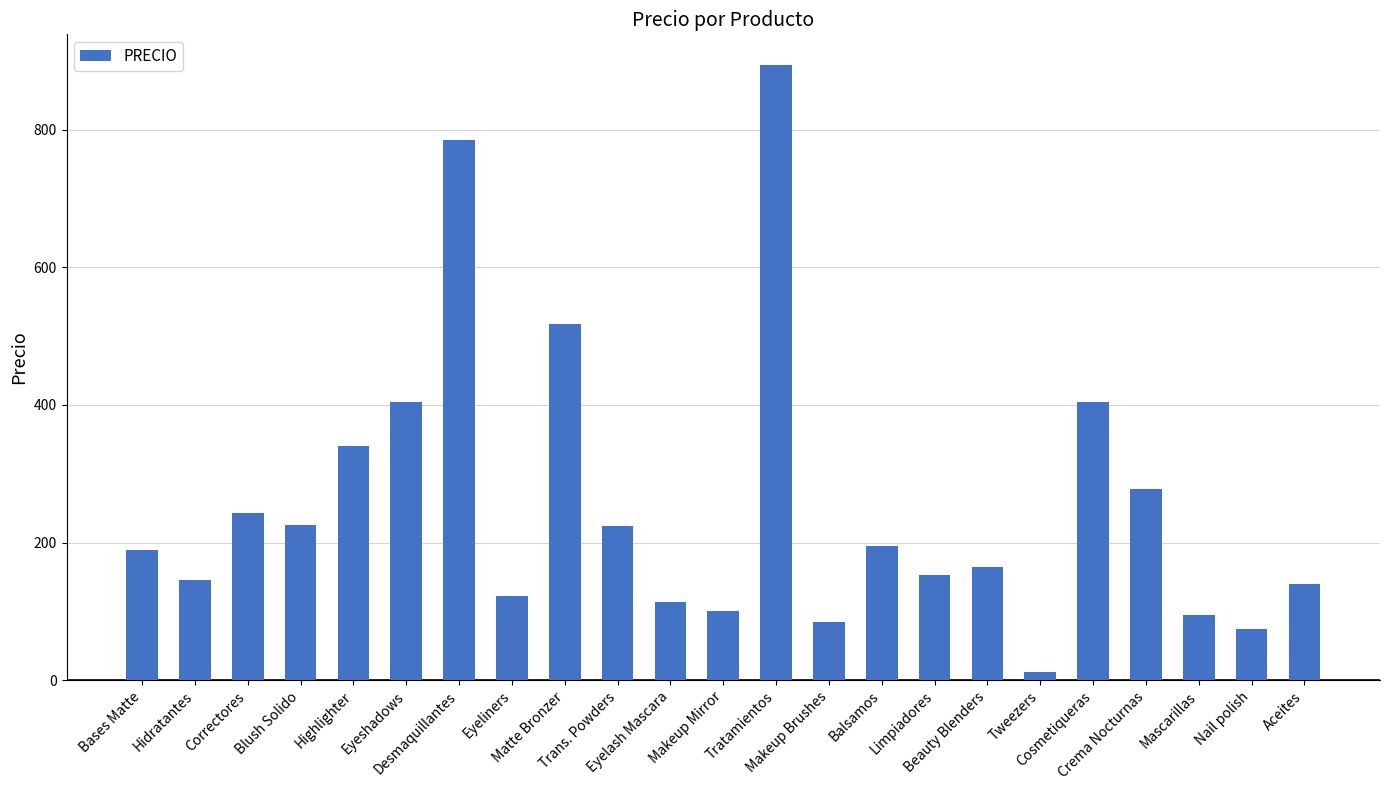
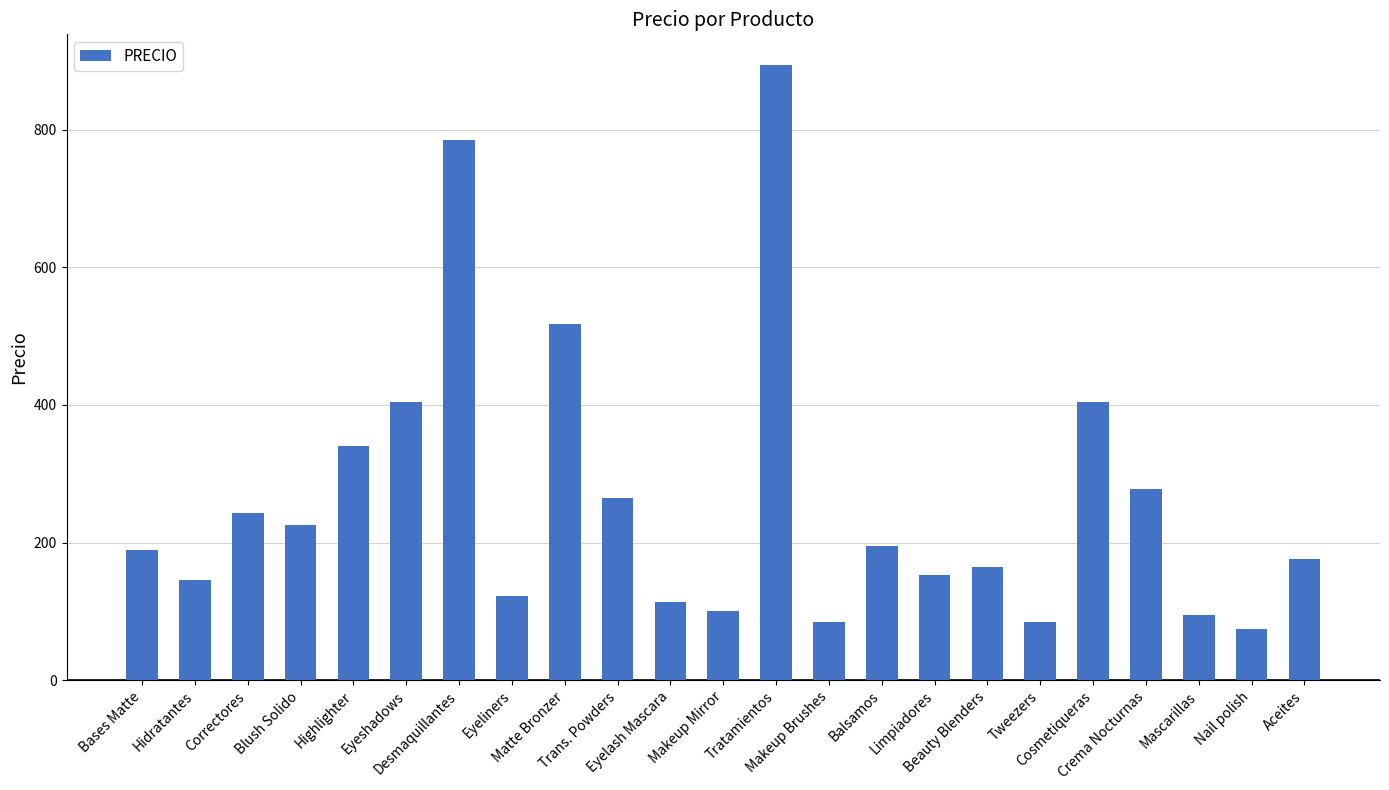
Trans. Powders: 220 -> 270
Tweezers: 10 -> 90
Aceites: 140 -> 180
